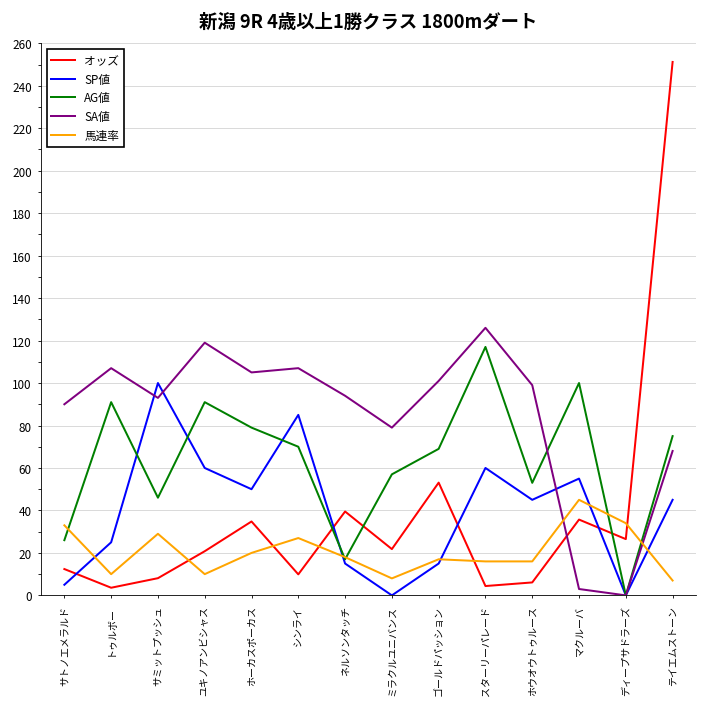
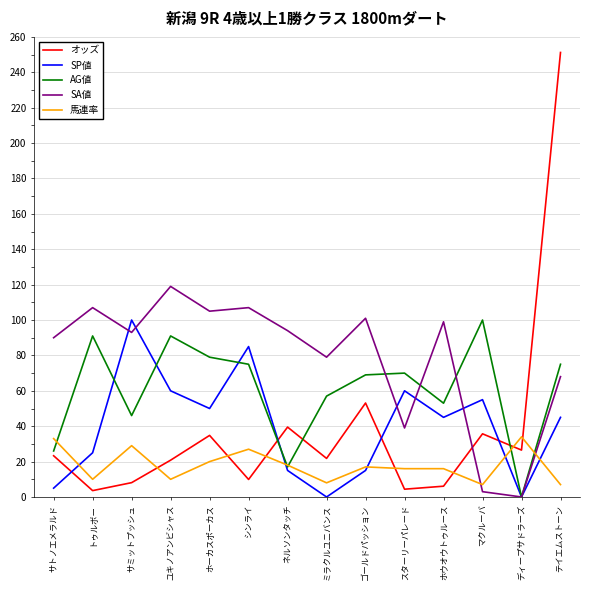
オッズ, サトノエメラルド: 12 -> 23
AG値, シンライ: 70 -> 75
AG値, スターリーパレード: 117 -> 70
SA値, スターリーパレード: 126 -> 39
馬連率, マクルーバ: 45 -> 7
